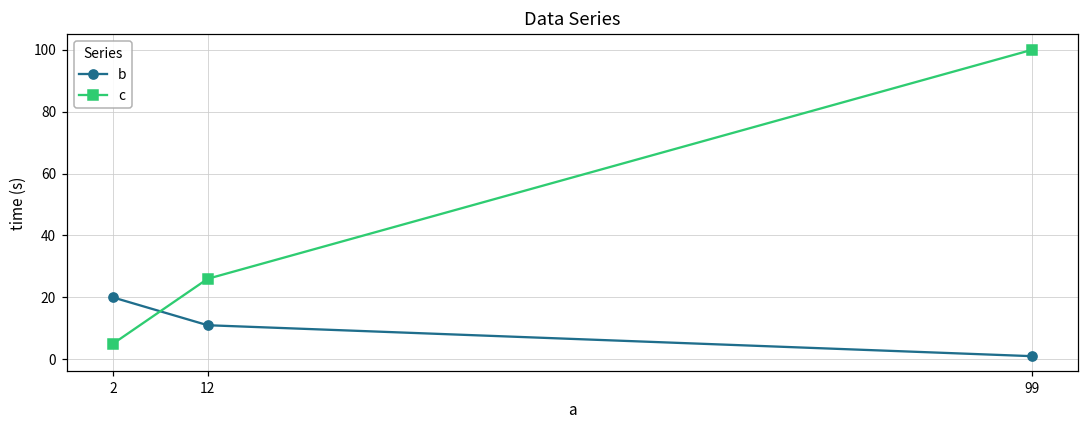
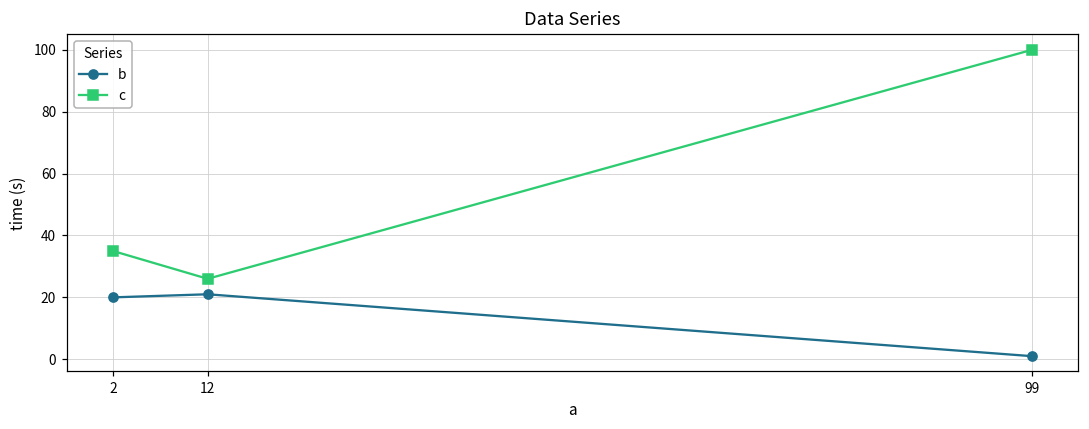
c, 2: 5 -> 35
b, 12: 11 -> 21
